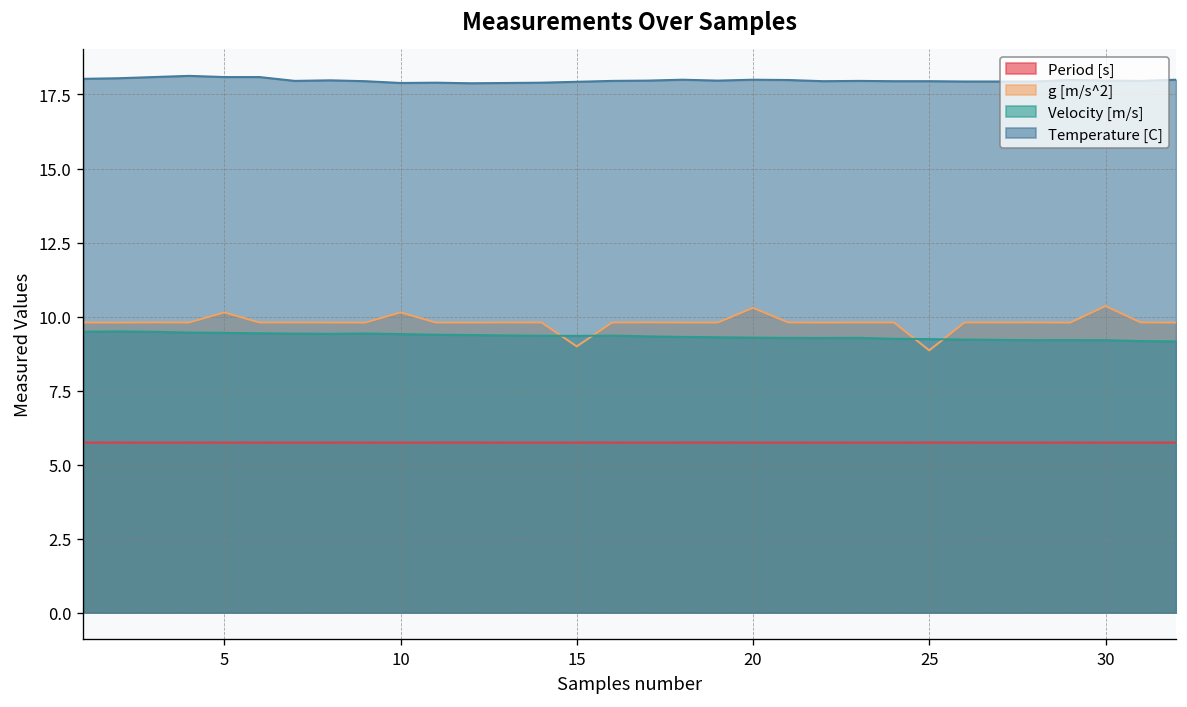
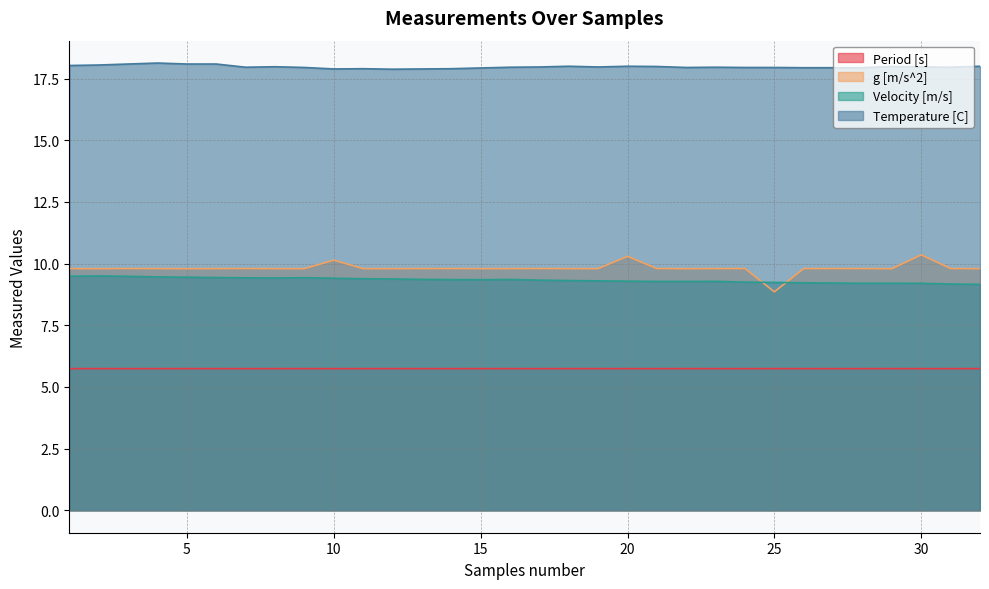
g [m/s^2], 5: 10.1 -> 9.8
g [m/s^2], 15: 9.0 -> 9.8
